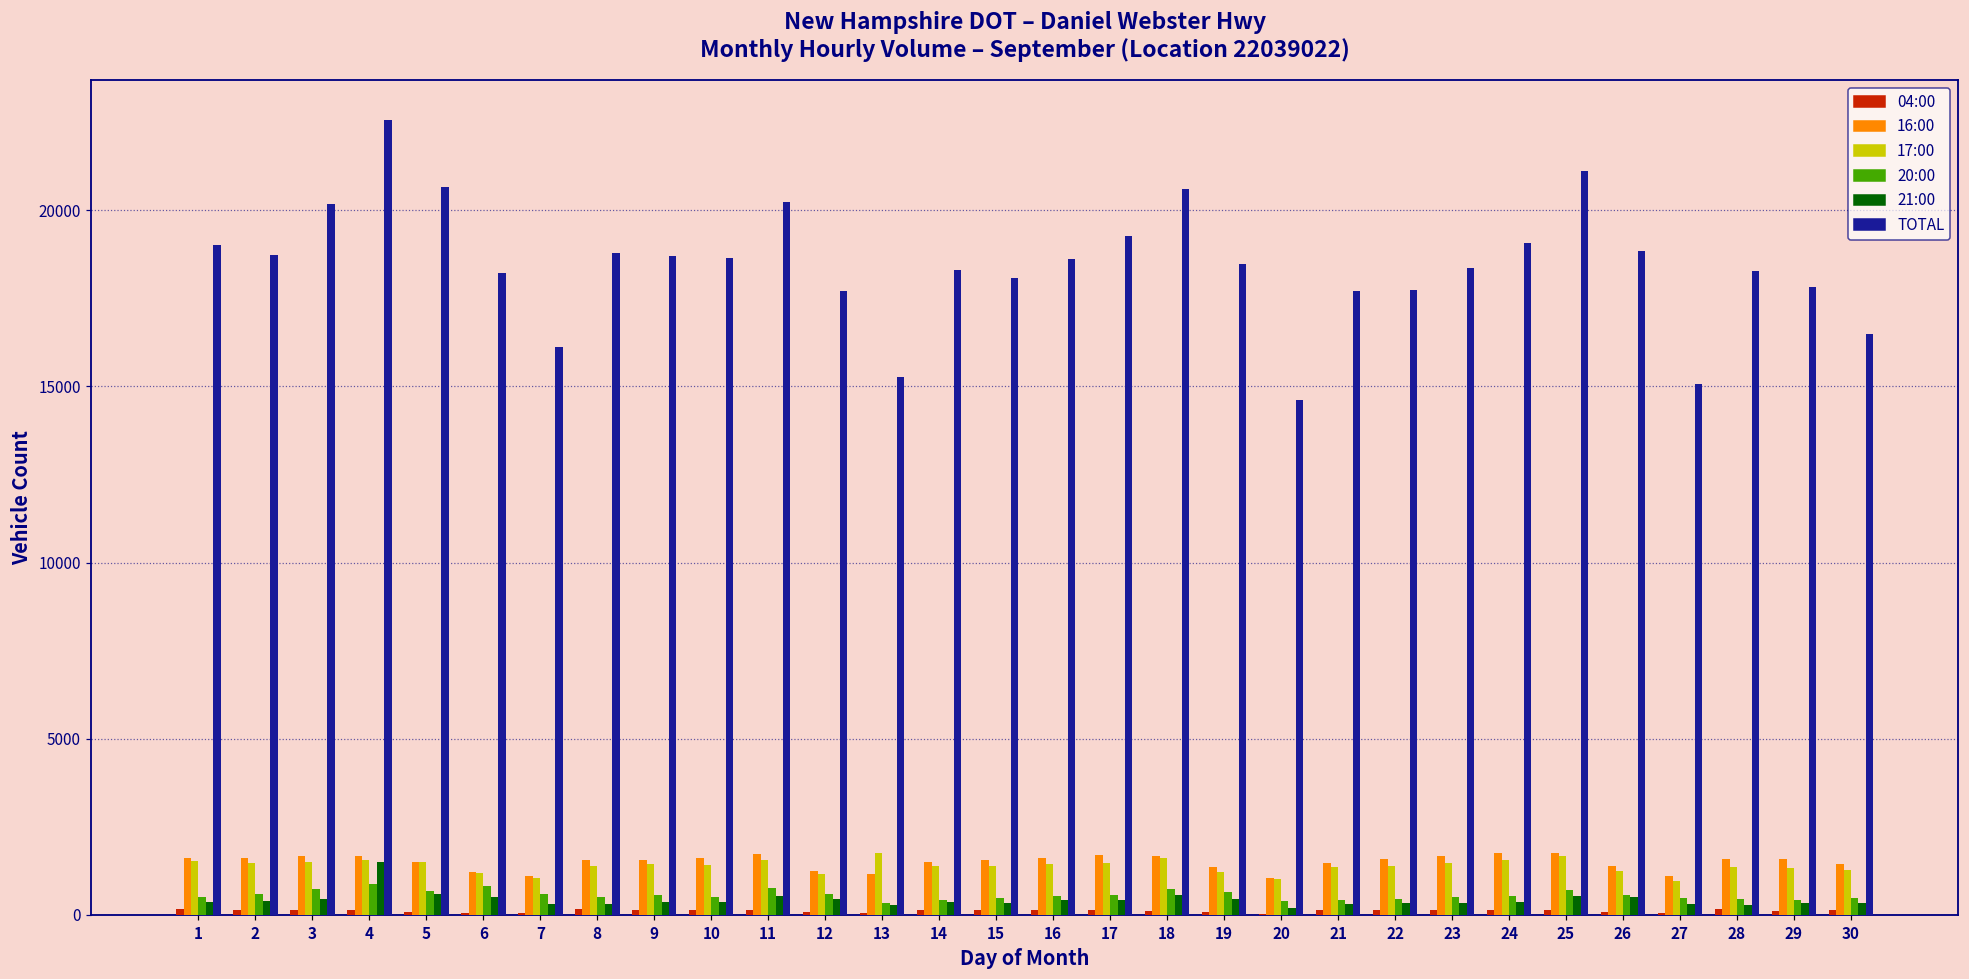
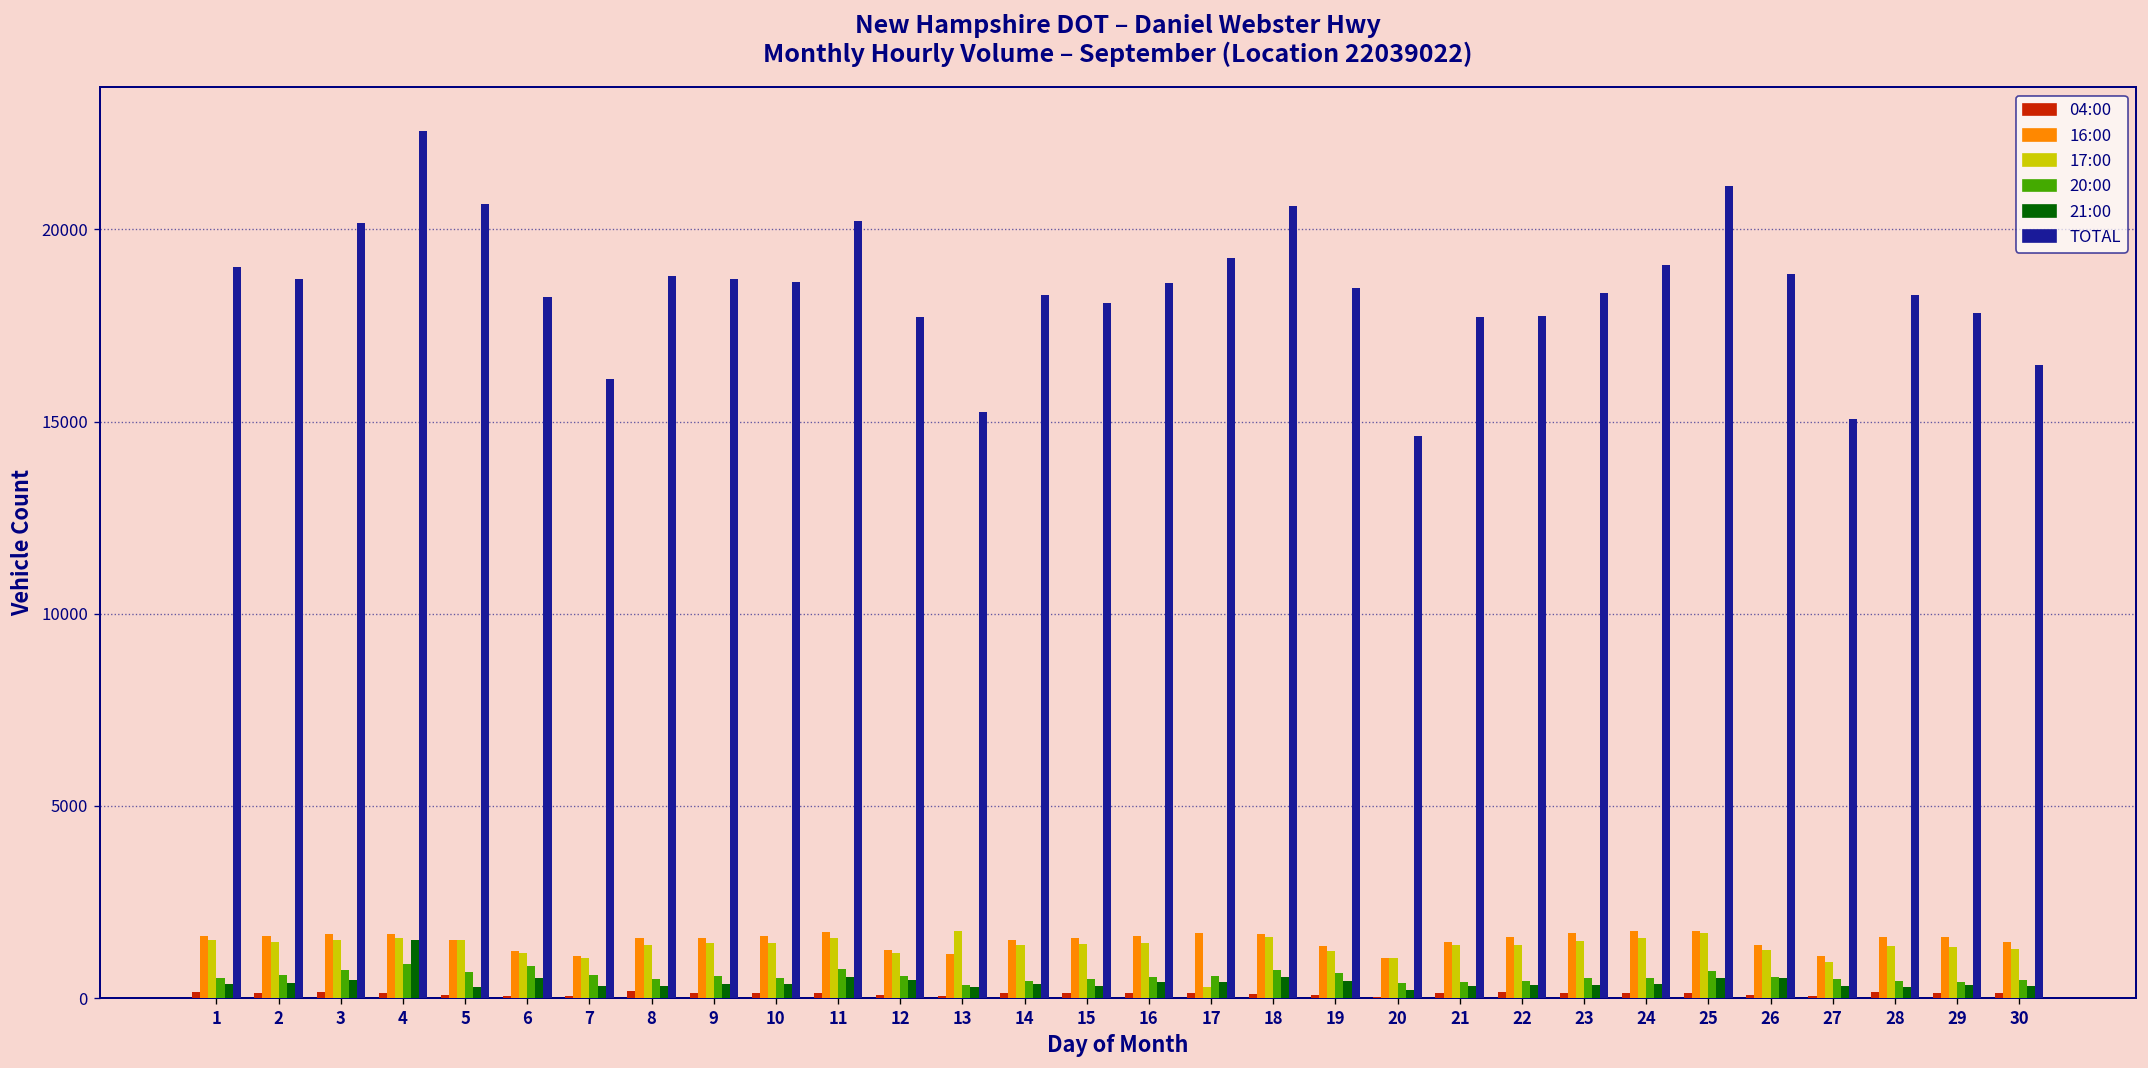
21:00, 5: 600 -> 300
17:00, 17: 1500 -> 300
